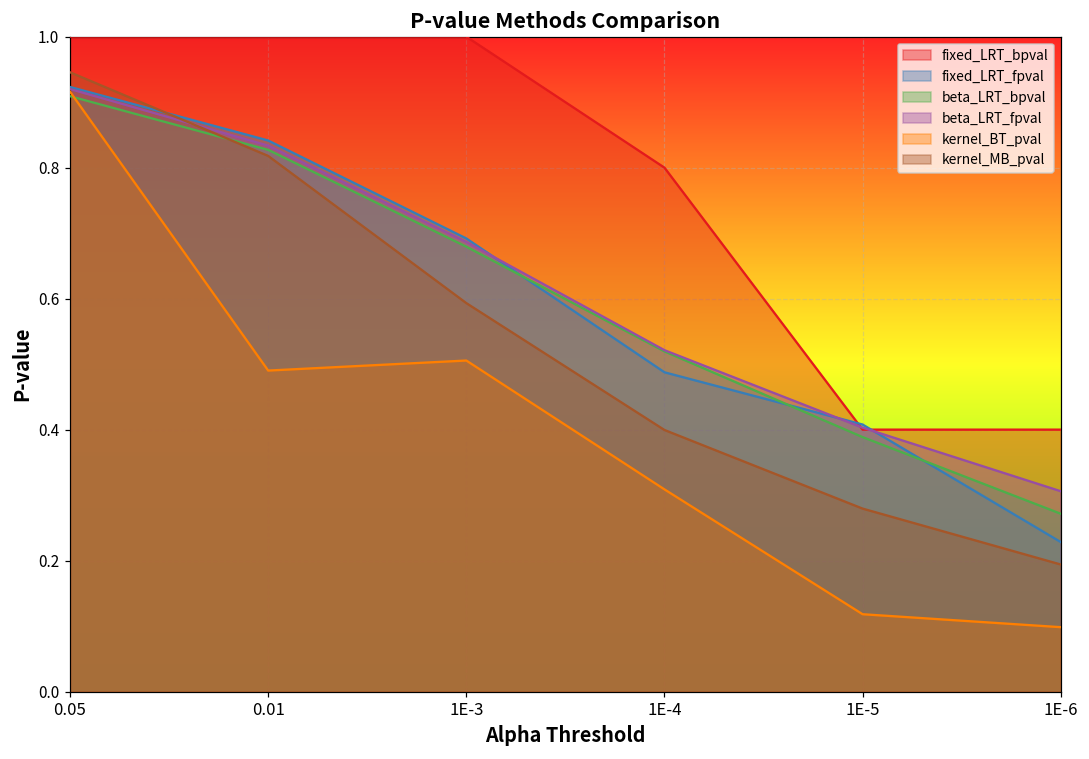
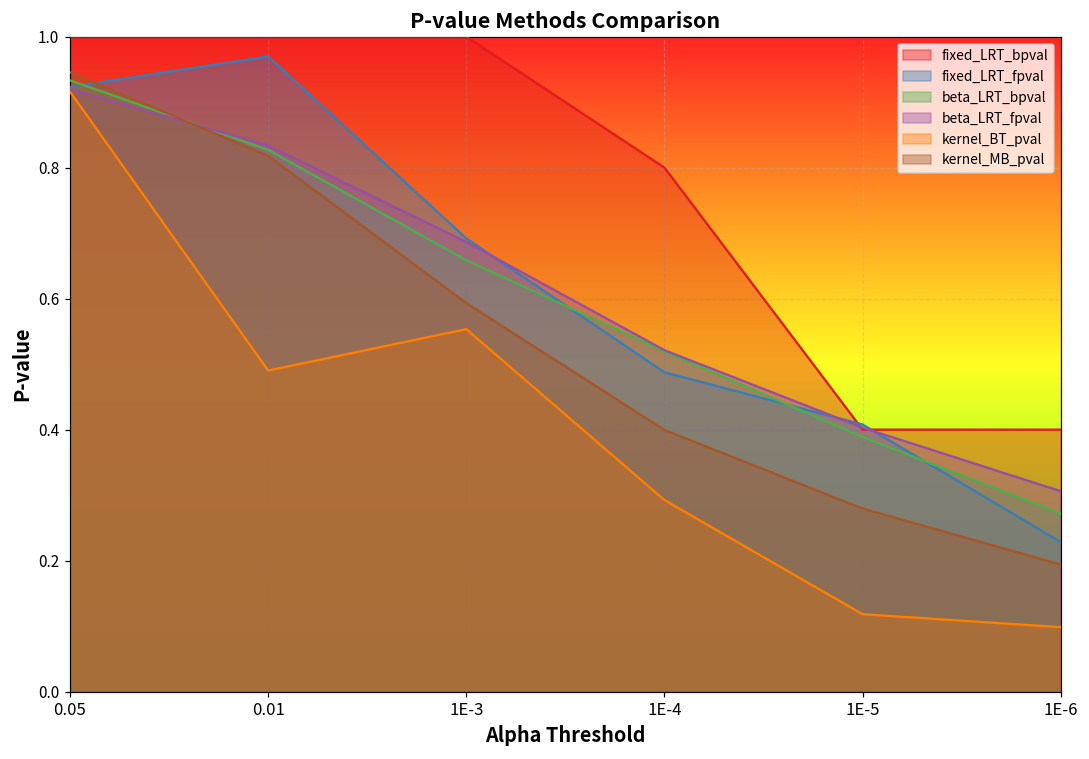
beta_LRT_bpval, 0.05: 0.91 -> 0.93
fixed_LRT_fpval, 0.01: 0.84 -> 0.97
beta_LRT_bpval, 1E-3: 0.68 -> 0.66
kernel_BT_pval, 1E-3: 0.51 -> 0.55
kernel_BT_pval, 1E-4: 0.31 -> 0.29
